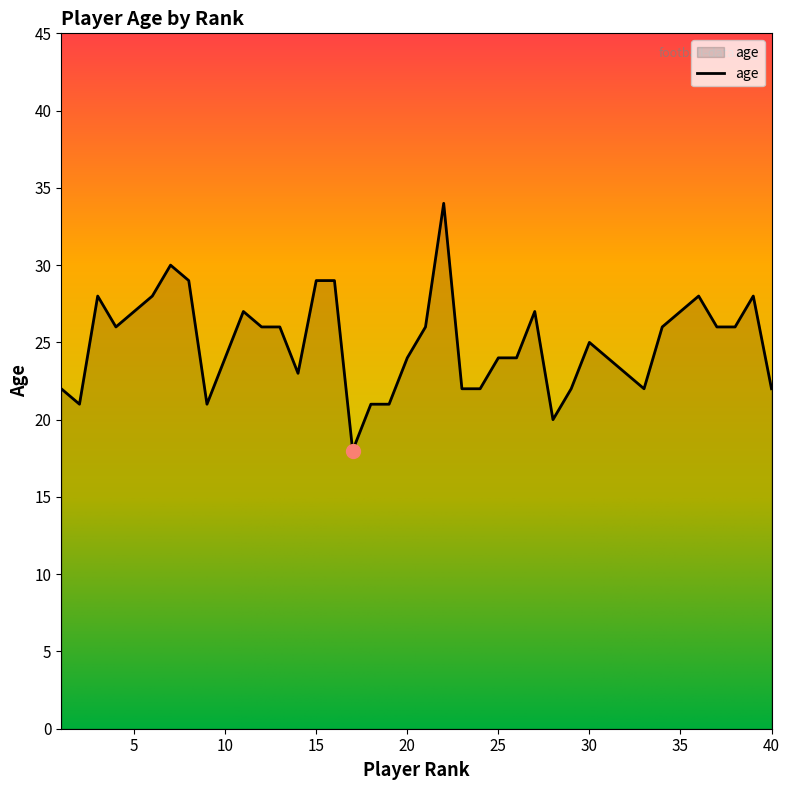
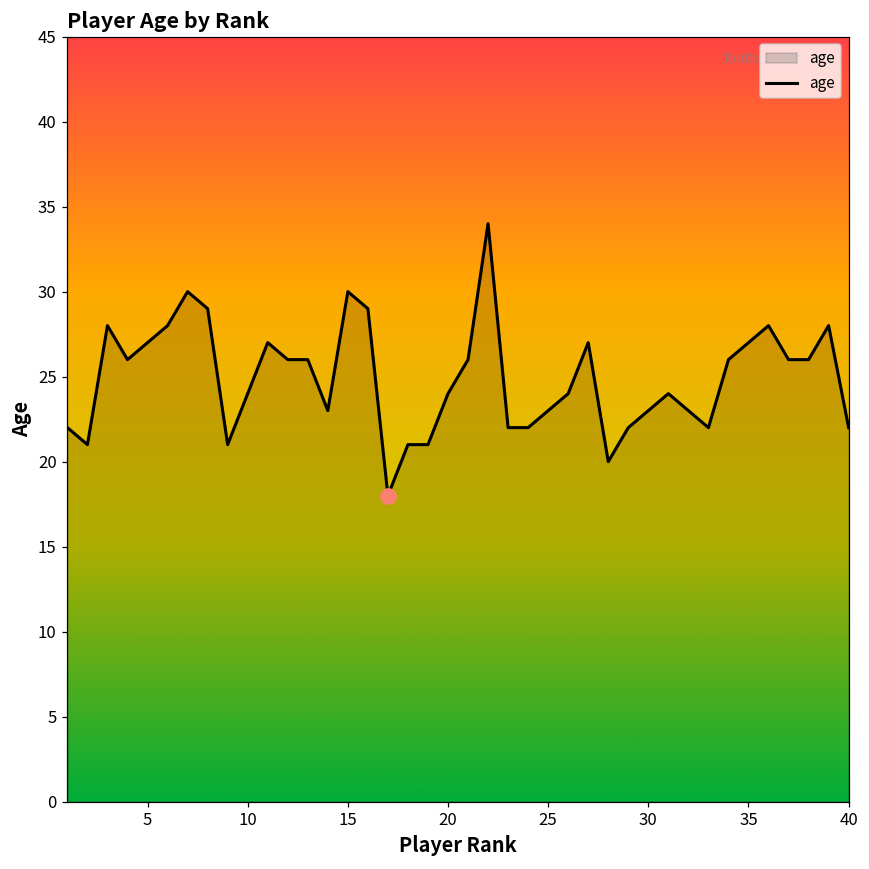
age, 15: 29 -> 30
age, 25: 24 -> 23
age, 30: 25 -> 23
